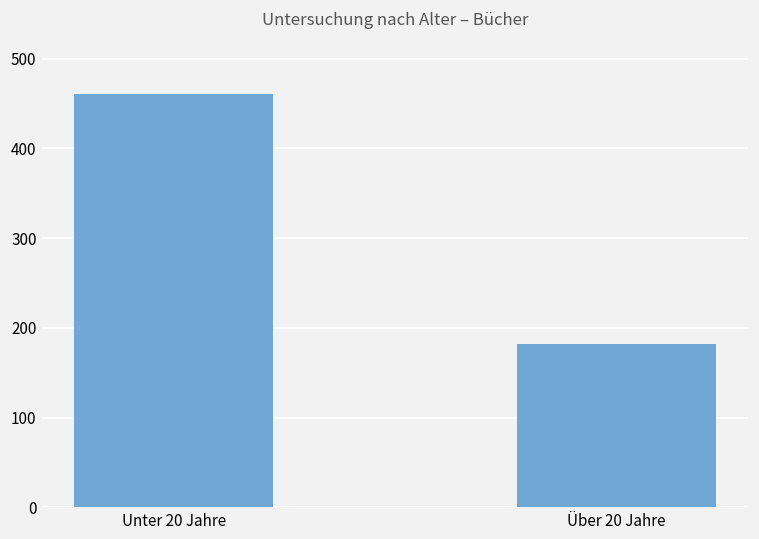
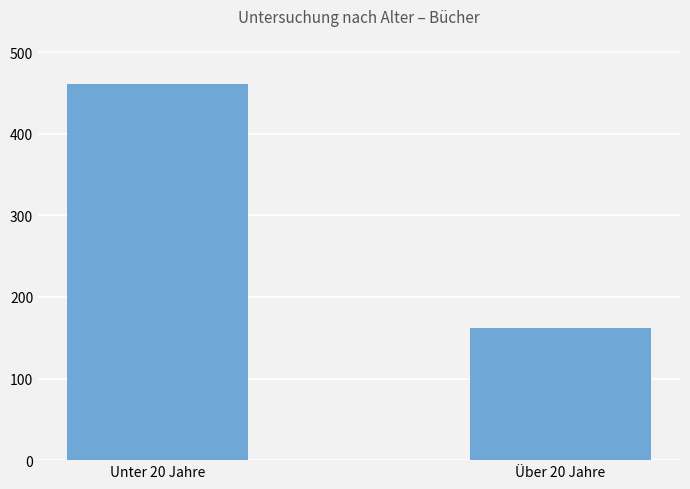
Über 20 Jahre: 180 -> 160
